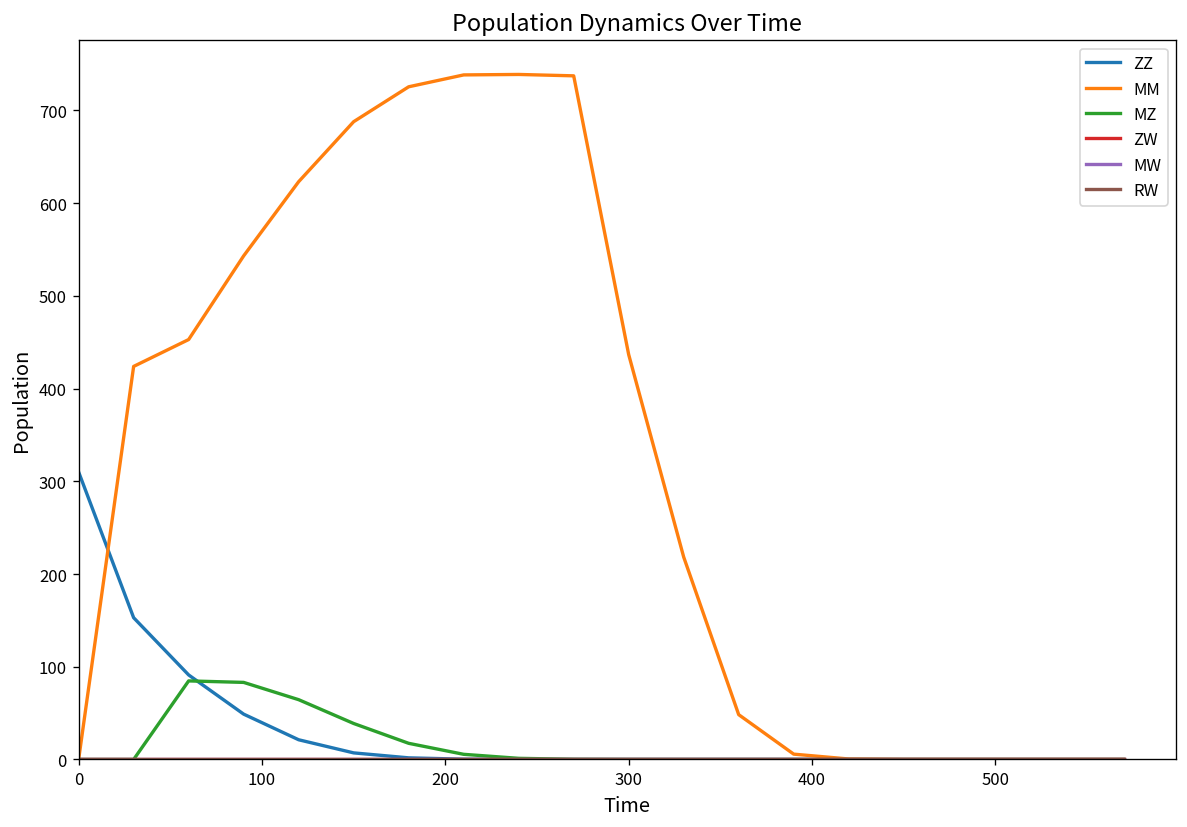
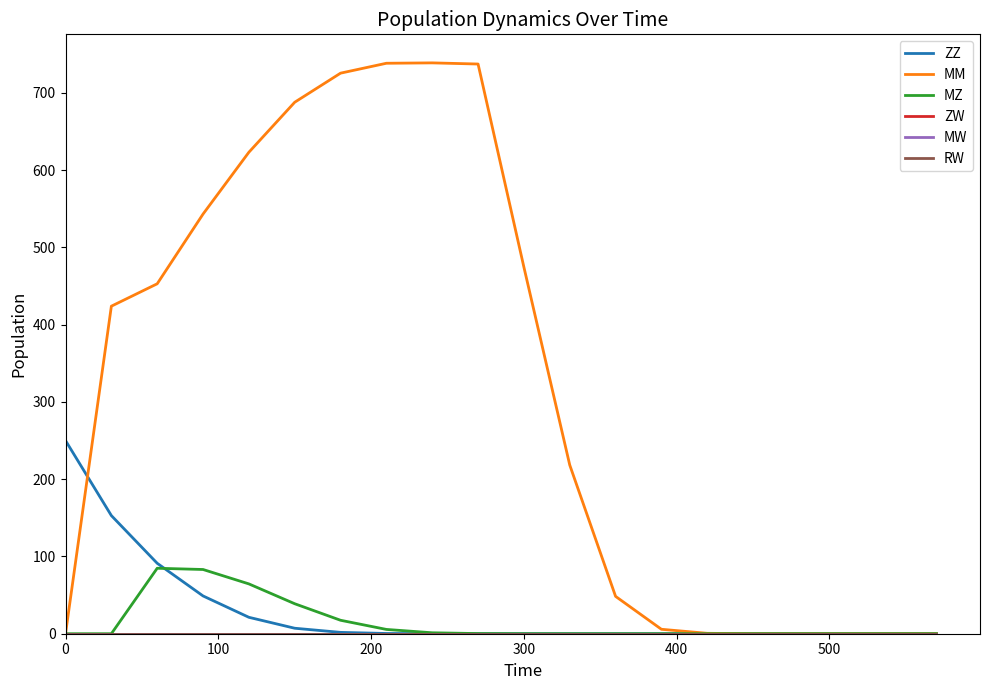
ZZ, 0: 310 -> 250
MM, 300: 440 -> 470
